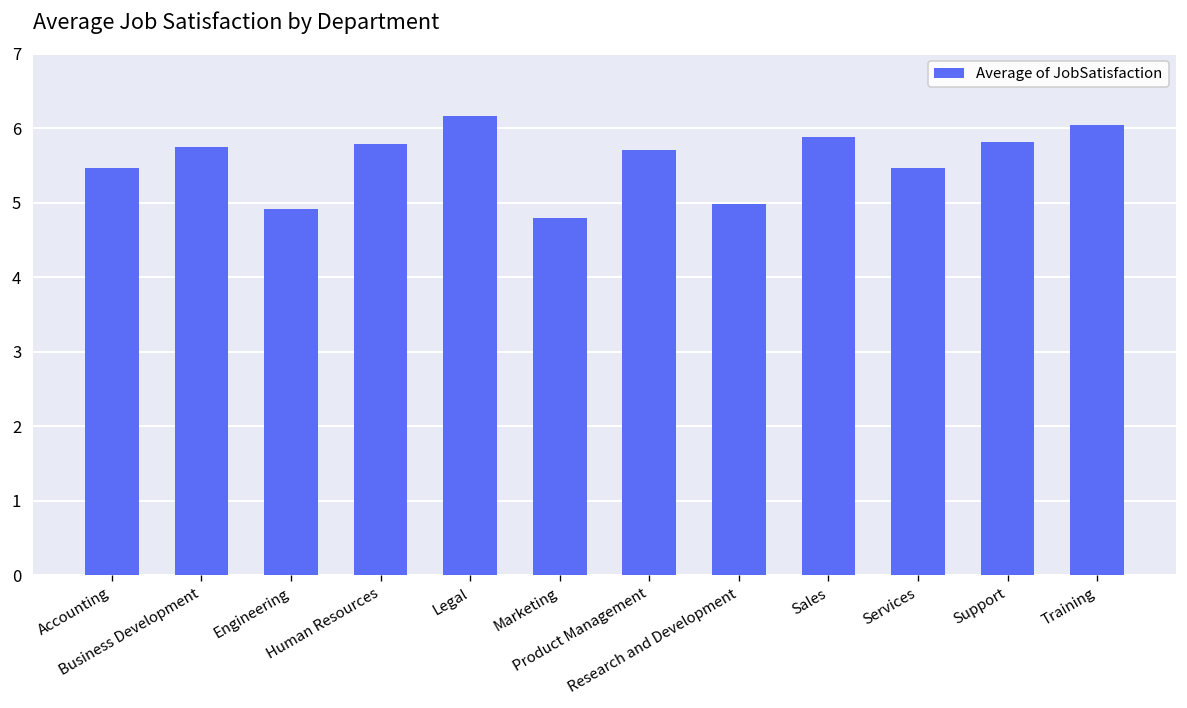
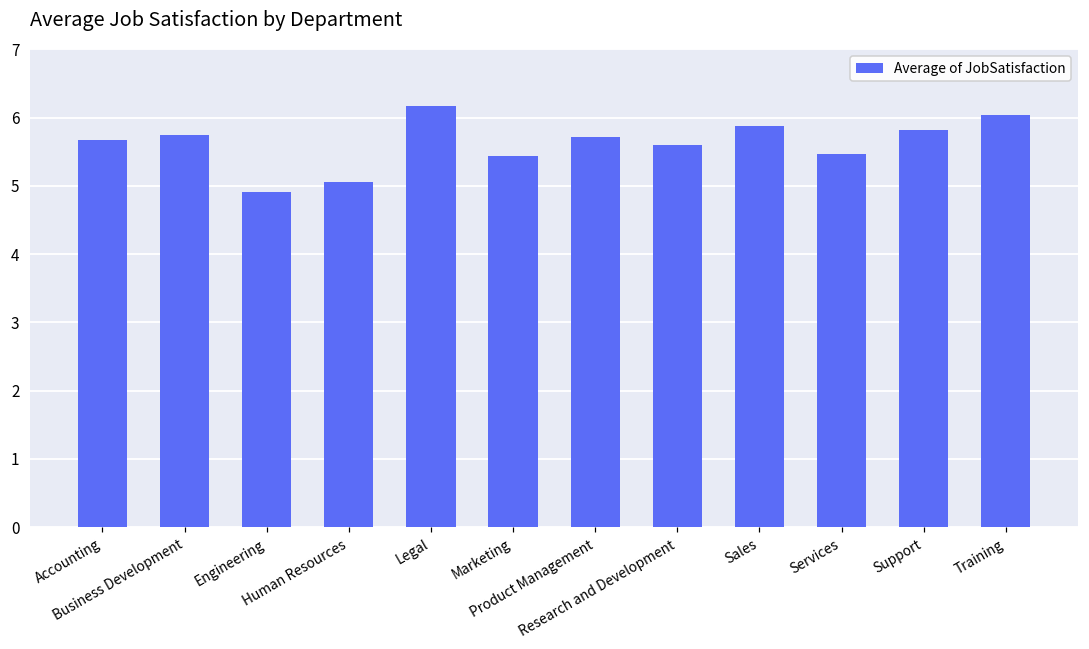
Accounting: 5.5 -> 5.7
Human Resources: 5.8 -> 5.1
Marketing: 4.8 -> 5.4
Research and Development: 5.0 -> 5.6
